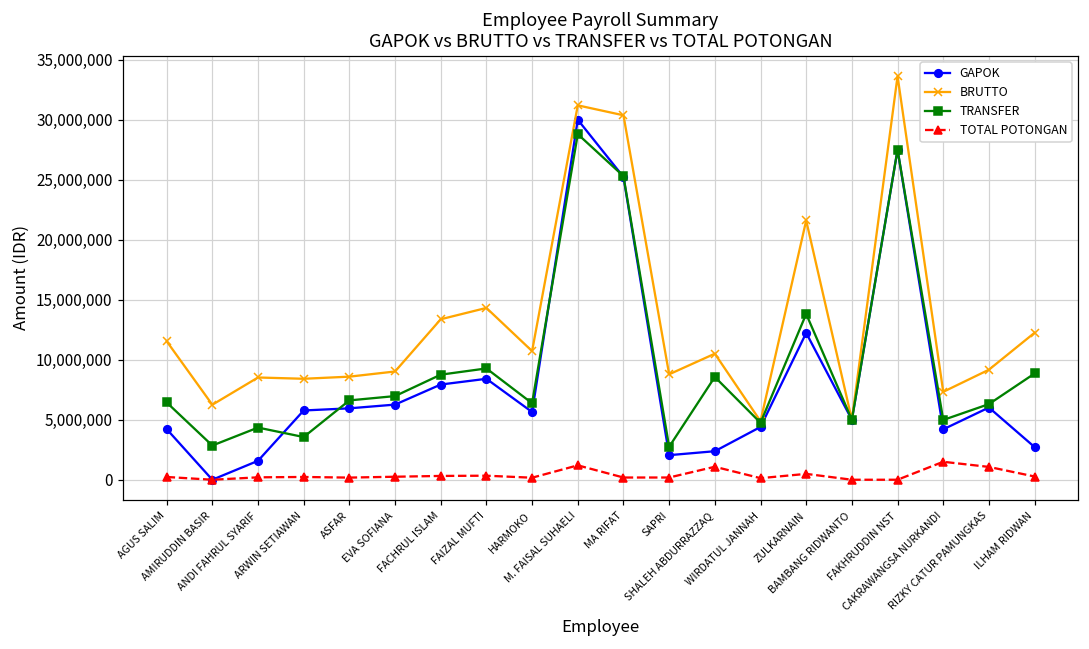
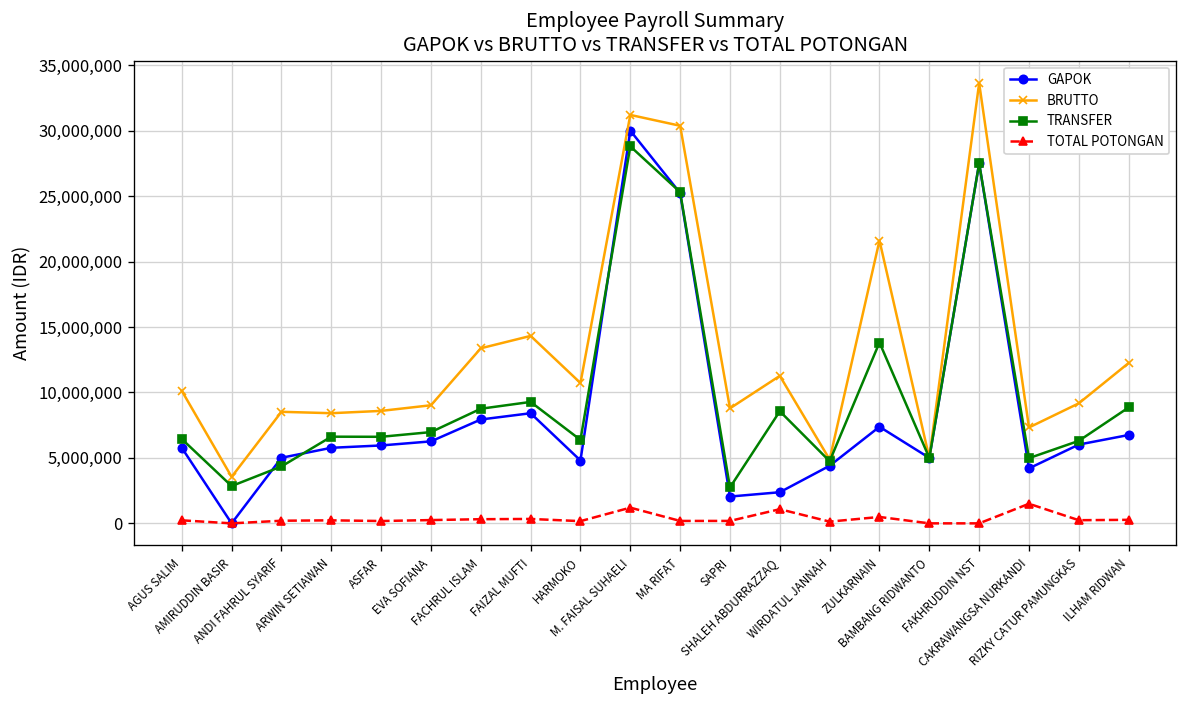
GAPOK, AGUS SALIM: 4,200,000 -> 5,800,000
BRUTTO, AGUS SALIM: 11,500,000 -> 10,100,000
BRUTTO, AMIRUDDIN BASIR: 6,300,000 -> 3,600,000
GAPOK, ANDI FAHRUL SYARIF: 1,600,000 -> 5,000,000
TRANSFER, ARWIN SETIAWAN: 3,600,000 -> 6,600,000
GAPOK, HARMOKO: 5,600,000 -> 4,800,000
BRUTTO, SHALEH ABDURRAZZAQ: 10,500,000 -> 11,300,000
GAPOK, ZULKARNAIN: 12,200,000 -> 7,400,000
TOTAL POTONGAN, RIZKY CATUR PAMUNGKAS: 1,100,000 -> 200,000
GAPOK, ILHAM RIDWAN: 2,700,000 -> 6,800,000
